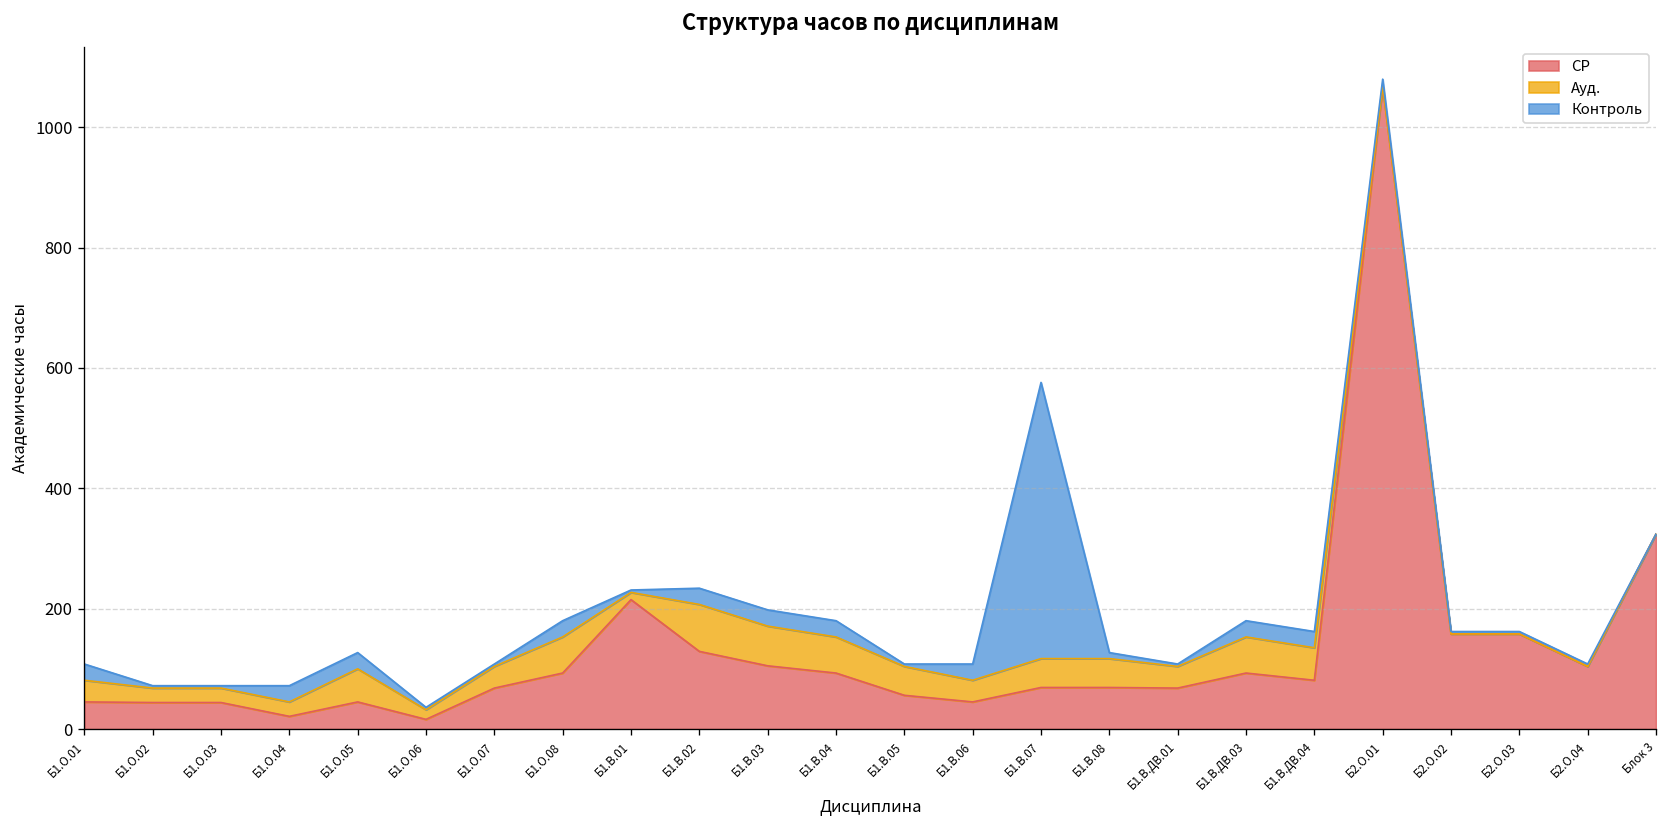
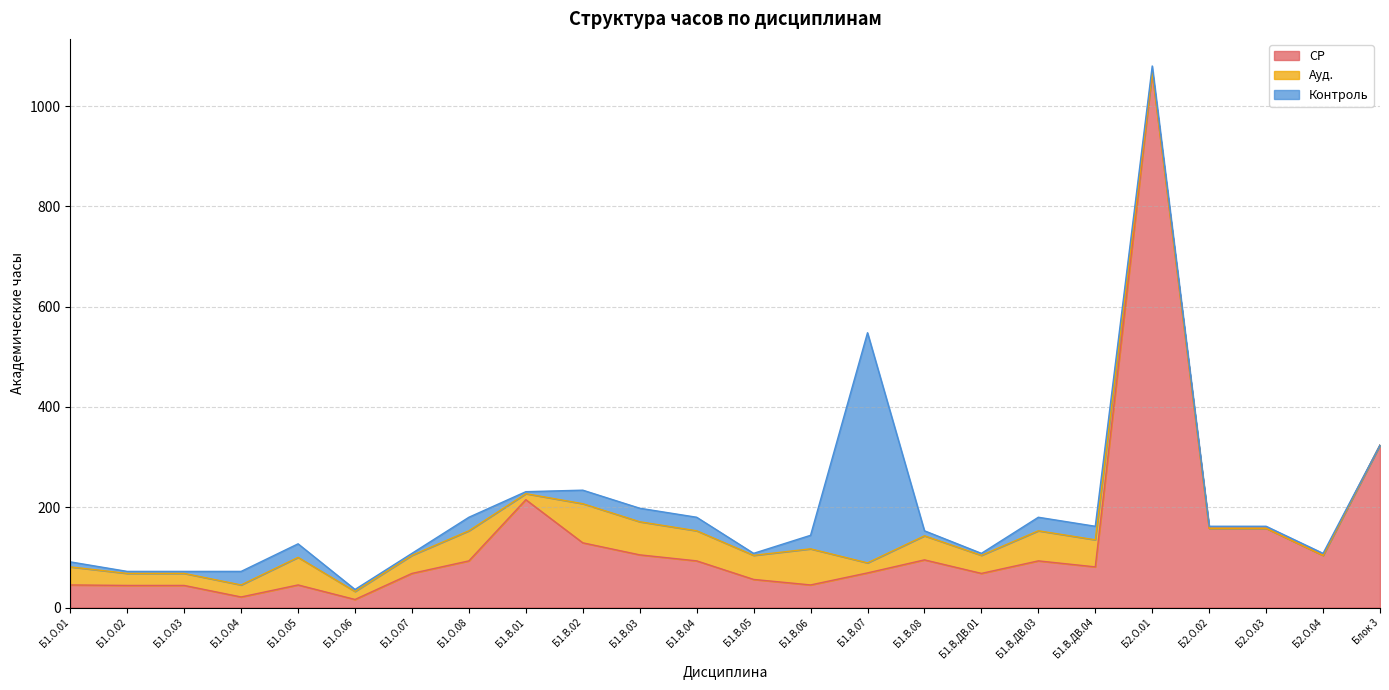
Контроль, Б1.О.01: 30 -> 10
Ауд., Б1.В.06: 40 -> 70
Ауд., Б1.В.07: 50 -> 20
СР, Б1.В.08: 70 -> 100
